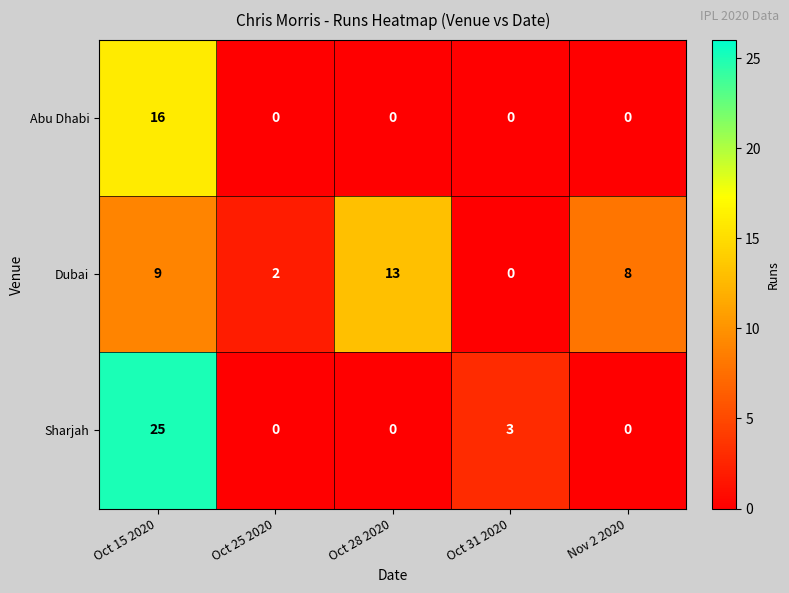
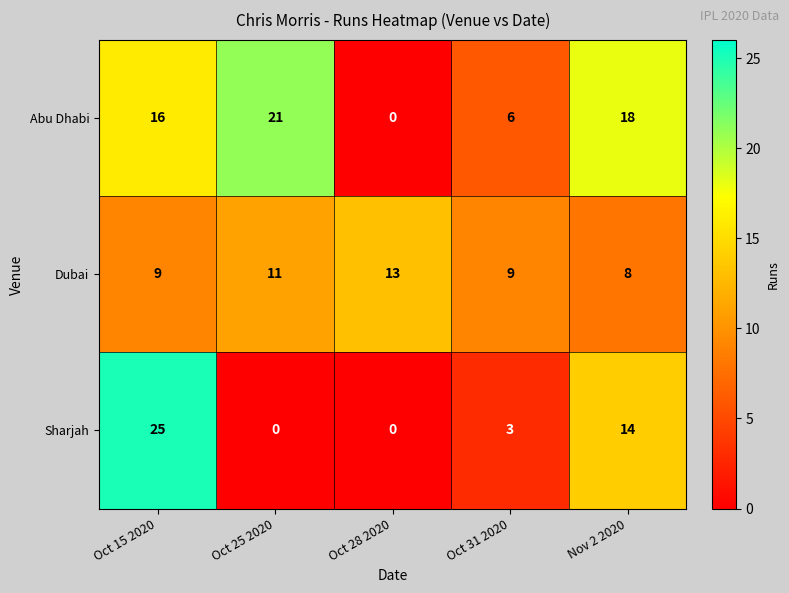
Abu Dhabi, Oct 25 2020: 0 -> 21
Abu Dhabi, Oct 31 2020: 0 -> 6
Abu Dhabi, Nov 2 2020: 0 -> 18
Dubai, Oct 25 2020: 2 -> 11
Dubai, Oct 31 2020: 0 -> 9
Sharjah, Nov 2 2020: 0 -> 14
